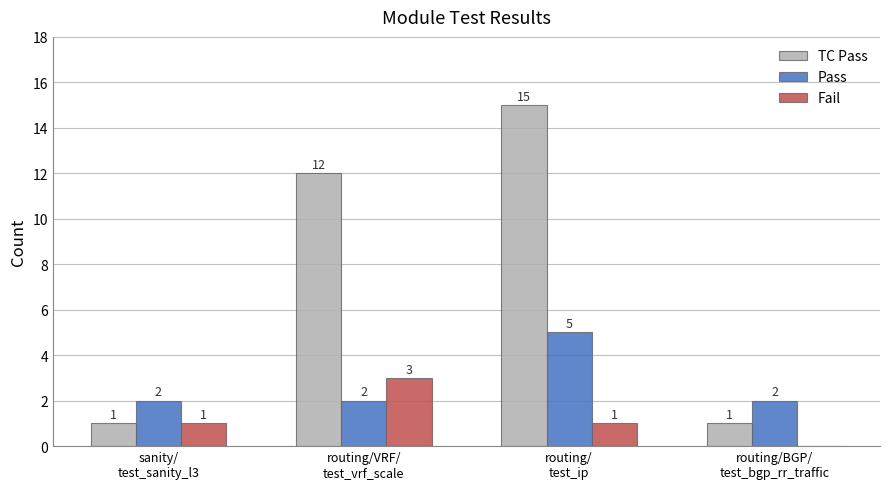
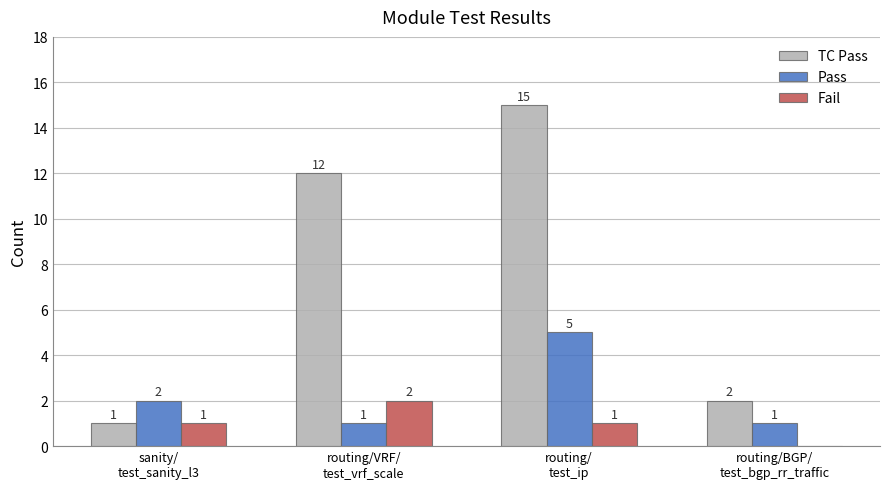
Pass, routing/VRF/ test_vrf_scale: 2 -> 1
Fail, routing/VRF/ test_vrf_scale: 3 -> 2
TC Pass, routing/BGP/ test_bgp_rr_traffic: 1 -> 2
Pass, routing/BGP/ test_bgp_rr_traffic: 2 -> 1
